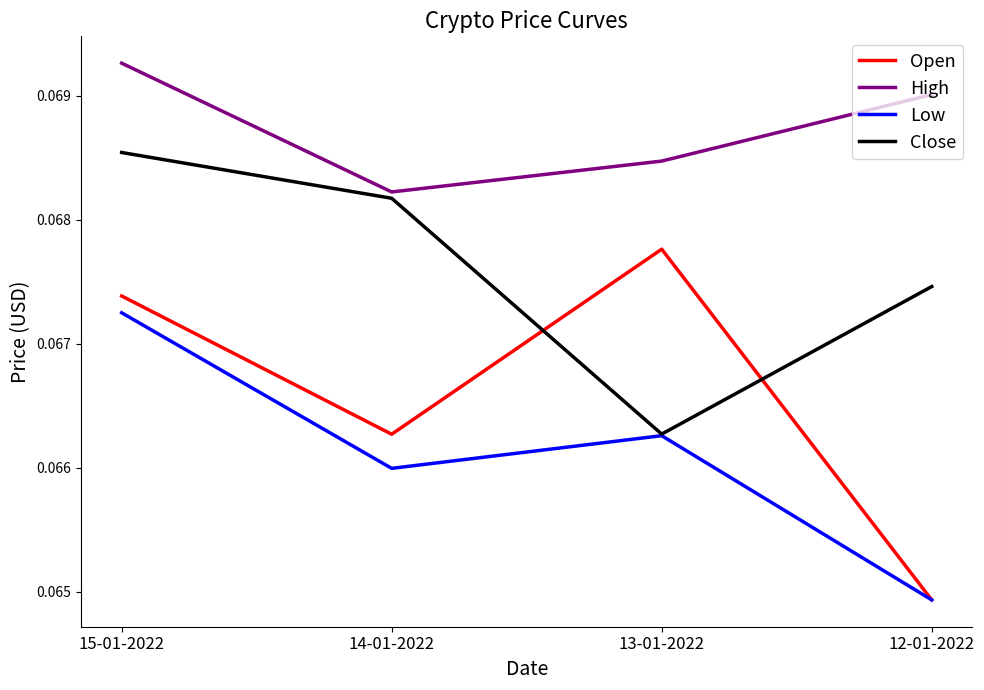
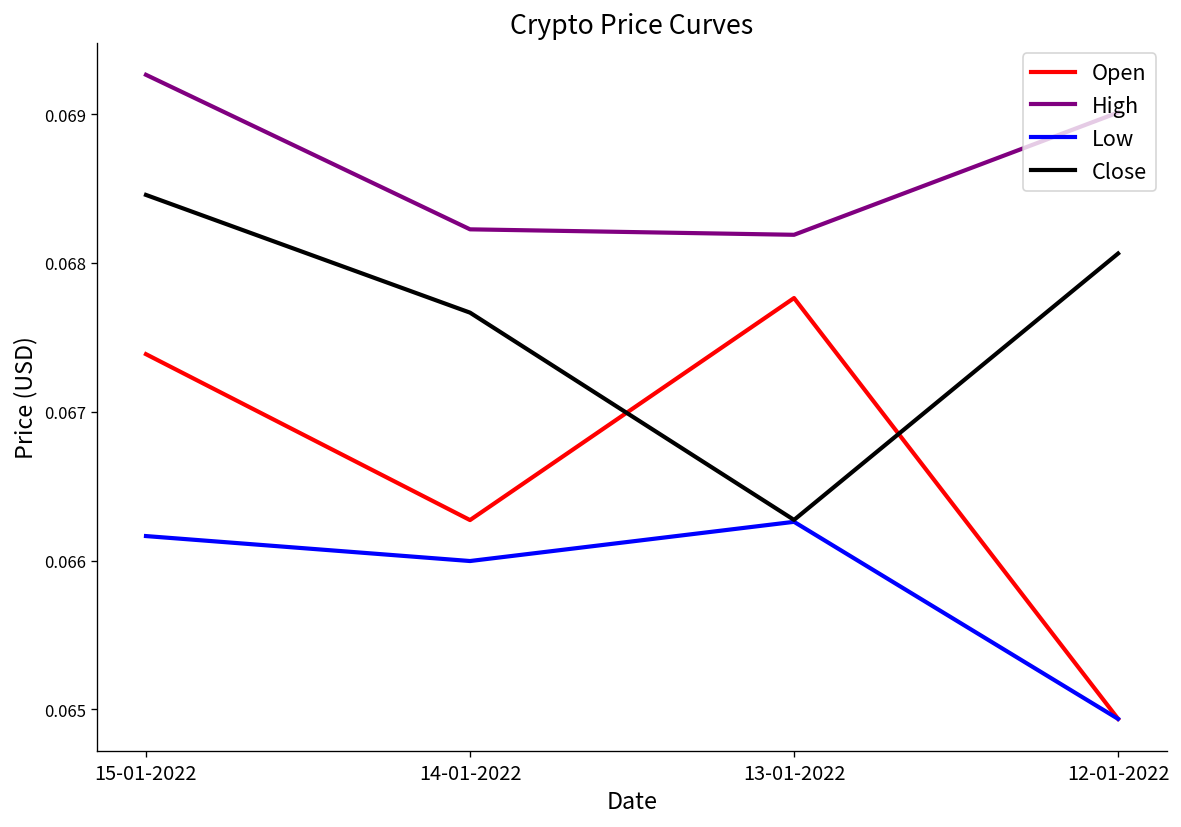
Low, 15-01-2022: 0.06725 -> 0.06616
Close, 15-01-2022: 0.06854 -> 0.06846
Close, 14-01-2022: 0.06817 -> 0.06767
High, 13-01-2022: 0.06847 -> 0.06819
Close, 12-01-2022: 0.06746 -> 0.06806
